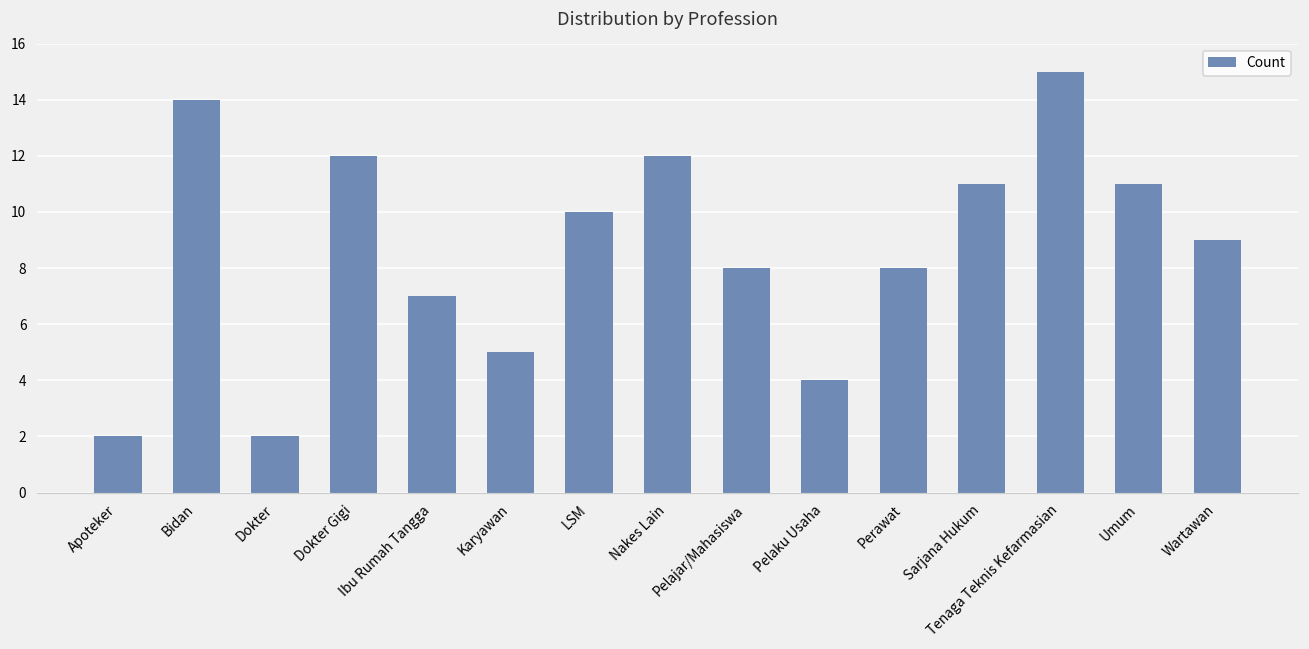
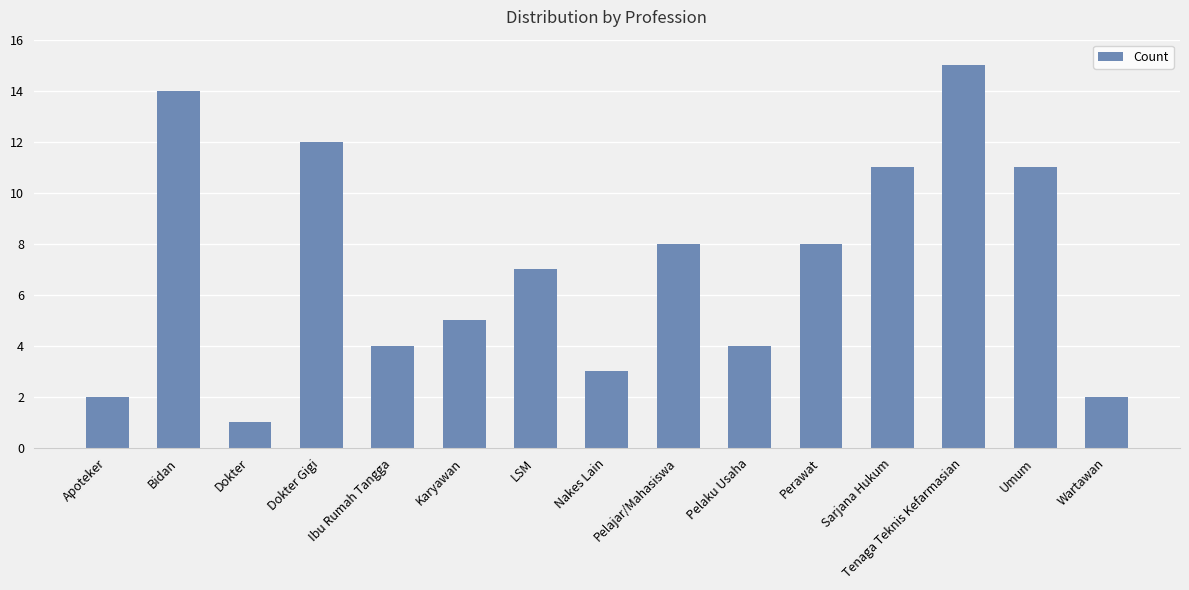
Dokter: 2 -> 1
Ibu Rumah Tangga: 7 -> 4
LSM: 10 -> 7
Nakes Lain: 12 -> 3
Wartawan: 9 -> 2
